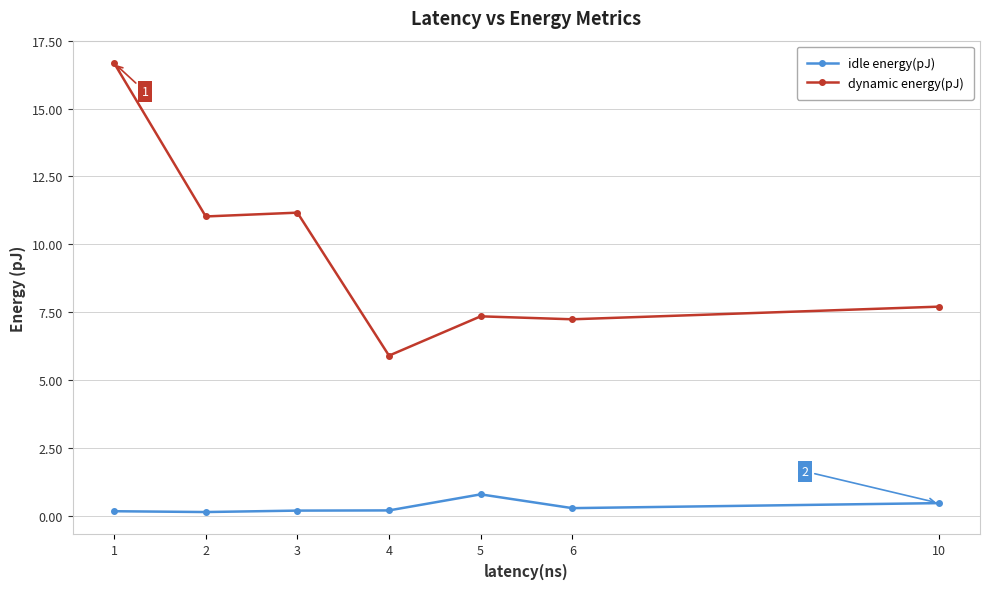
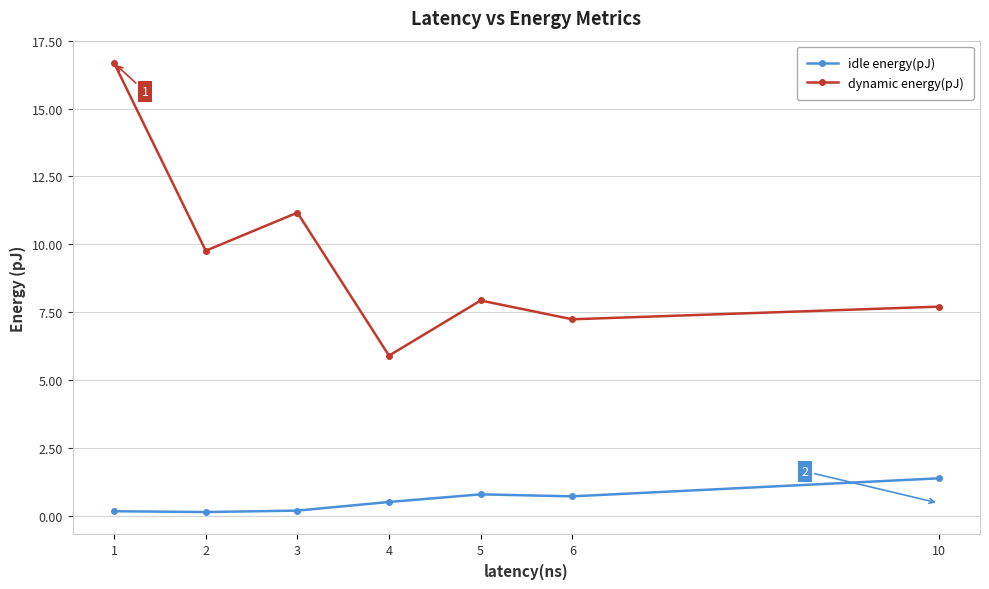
dynamic energy(pJ), 2: 11.0 -> 9.8
idle energy(pJ), 4: 0.2 -> 0.5
dynamic energy(pJ), 5: 7.3 -> 7.9
idle energy(pJ), 6: 0.3 -> 0.7
idle energy(pJ), 10: 0.5 -> 1.4
